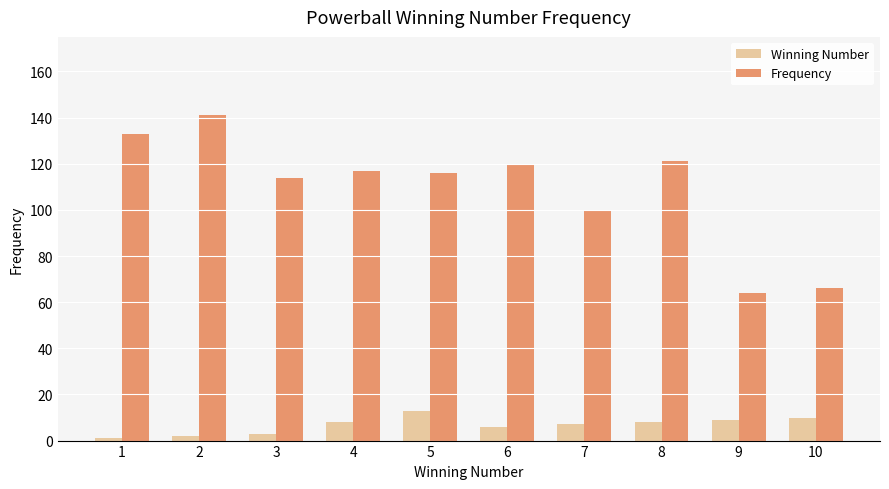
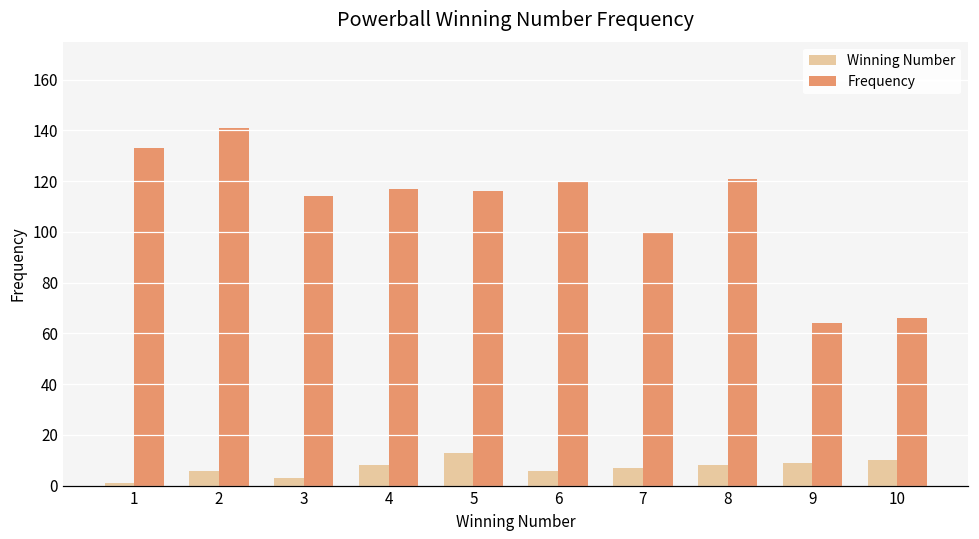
Winning Number, 2: 2 -> 6
